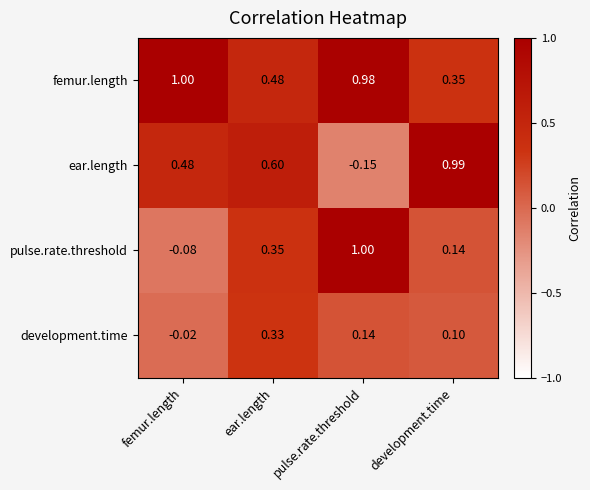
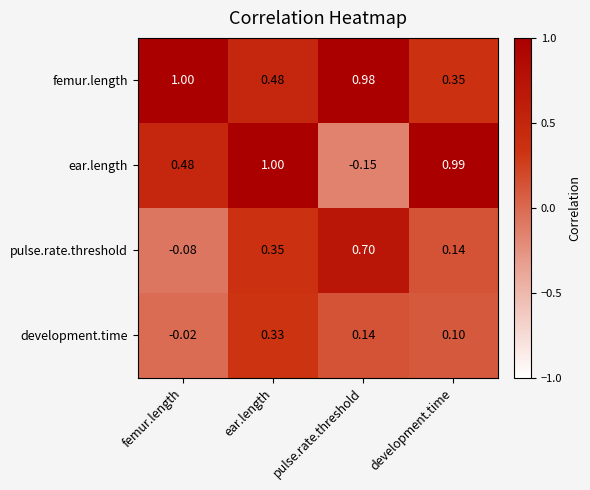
ear.length, ear.length: 0.60 -> 1.00
pulse.rate.threshold, pulse.rate.threshold: 1.00 -> 0.70
